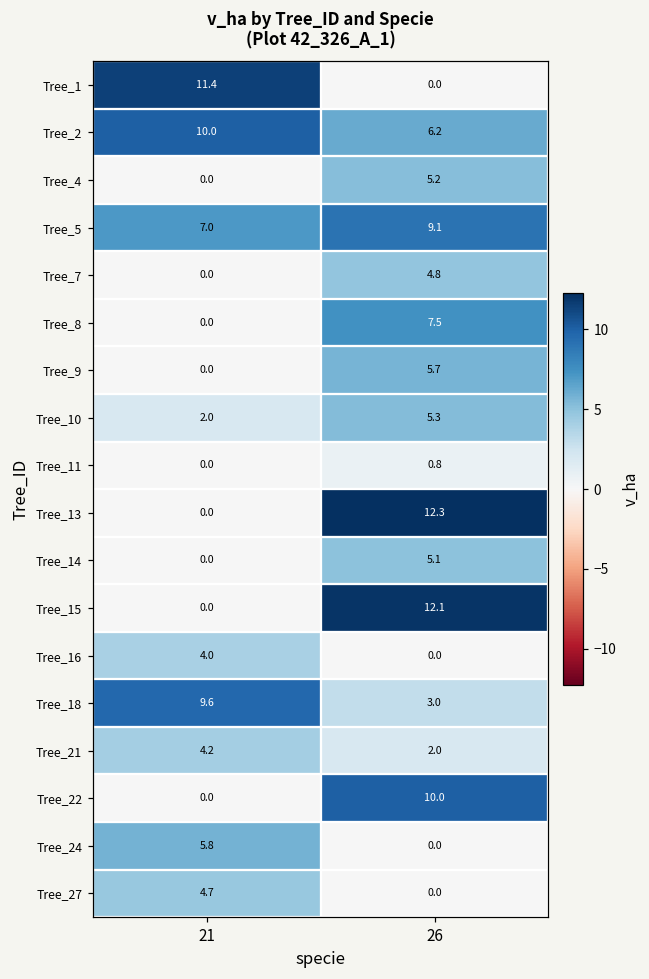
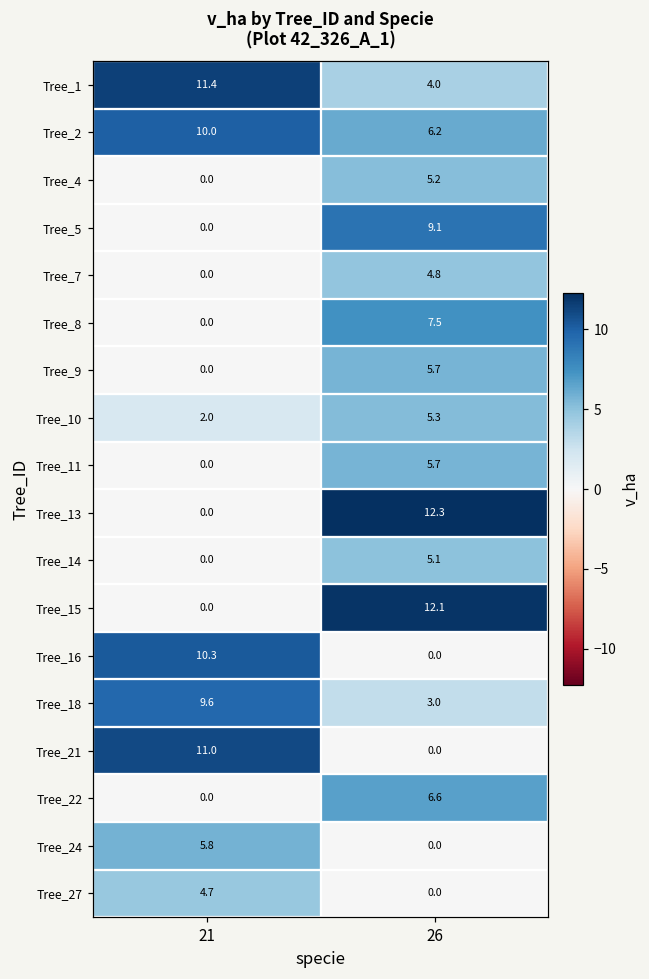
Tree_1, 26: 0.0 -> 4.0
Tree_5, 21: 7.0 -> 0.0
Tree_11, 26: 0.8 -> 5.7
Tree_16, 21: 4.0 -> 10.3
Tree_21, 21: 4.2 -> 11.0
Tree_21, 26: 2.0 -> 0.0
Tree_22, 26: 10.0 -> 6.6
